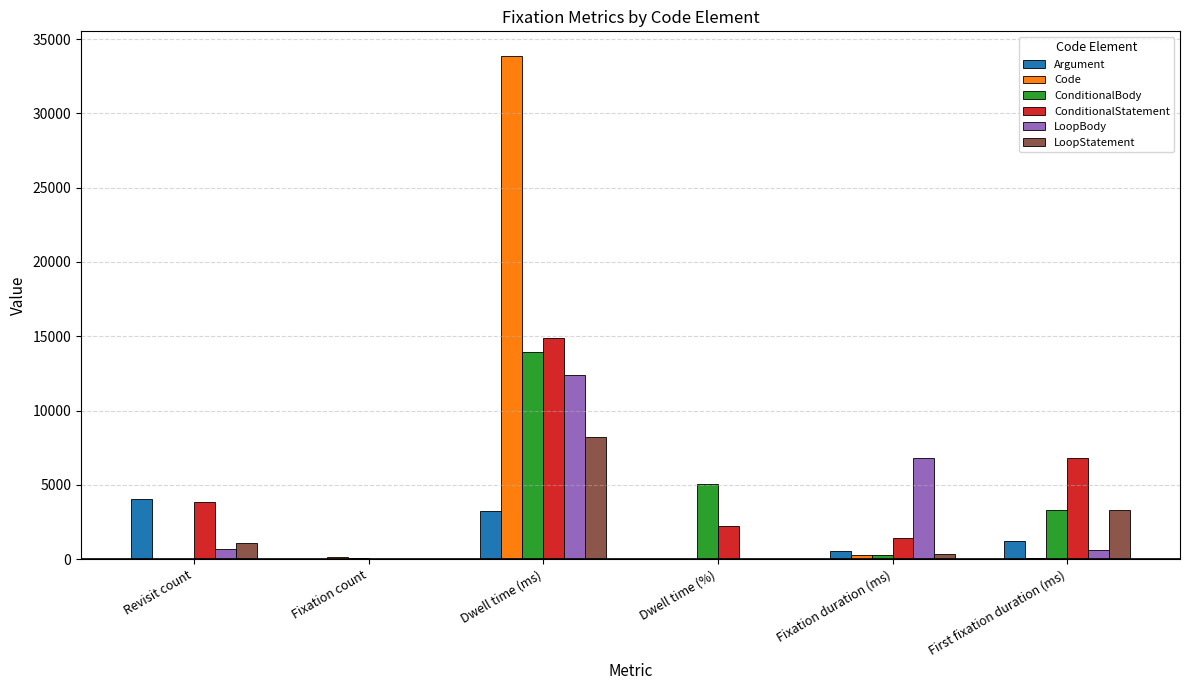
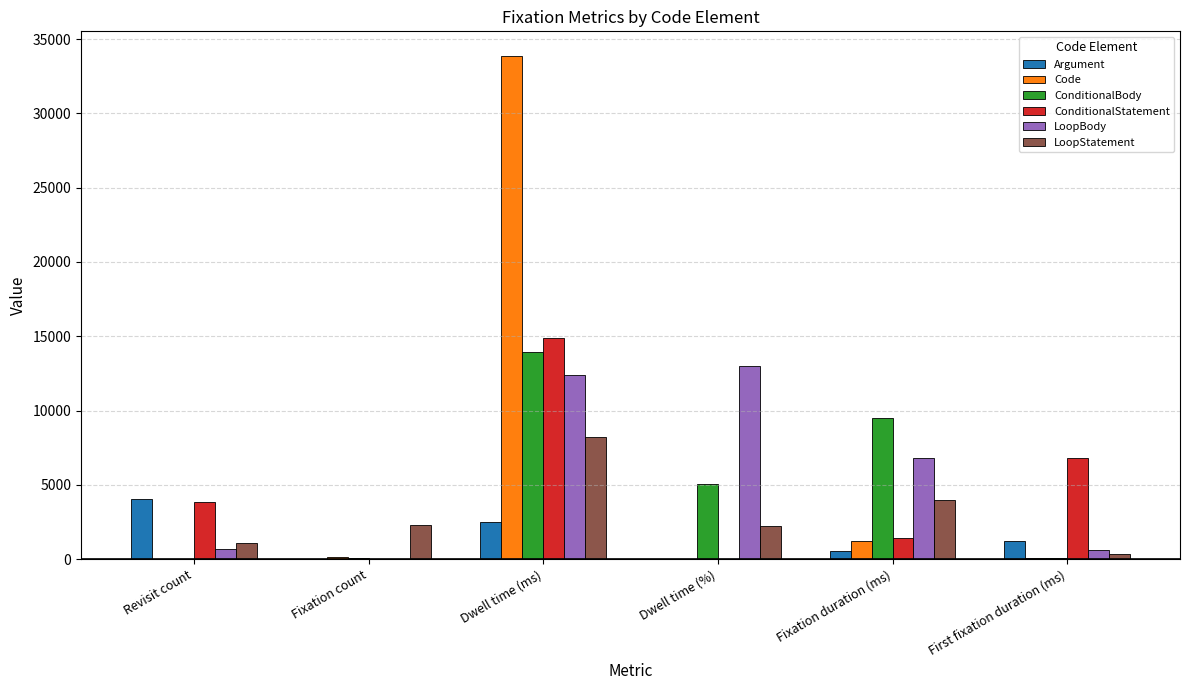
LoopStatement, Fixation count: 0 -> 2300
Argument, Dwell time (ms): 3200 -> 2500
ConditionalStatement, Dwell time (%): 2300 -> 0
LoopBody, Dwell time (%): 0 -> 13000
LoopStatement, Dwell time (%): 0 -> 2200
Code, Fixation duration (ms): 300 -> 1200
ConditionalBody, Fixation duration (ms): 300 -> 9500
LoopStatement, Fixation duration (ms): 300 -> 3900
ConditionalBody, First fixation duration (ms): 3300 -> 100
LoopStatement, First fixation duration (ms): 3300 -> 400
